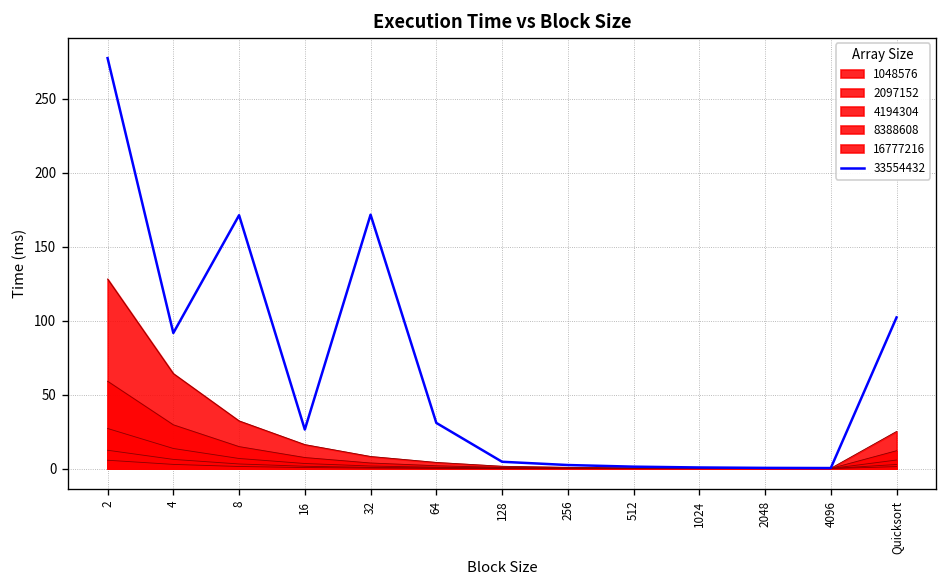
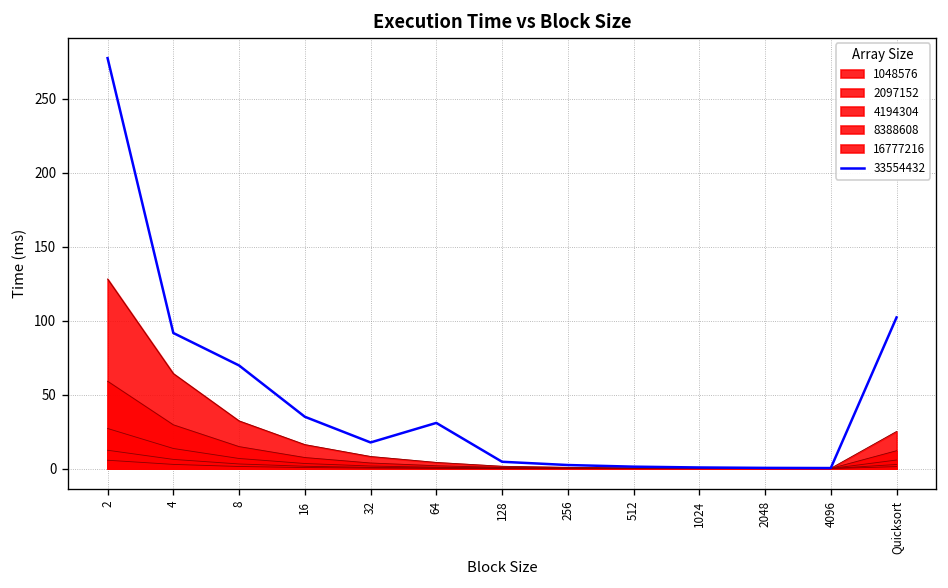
33554432, 8: 171 -> 70
33554432, 16: 26 -> 35
33554432, 32: 172 -> 18
